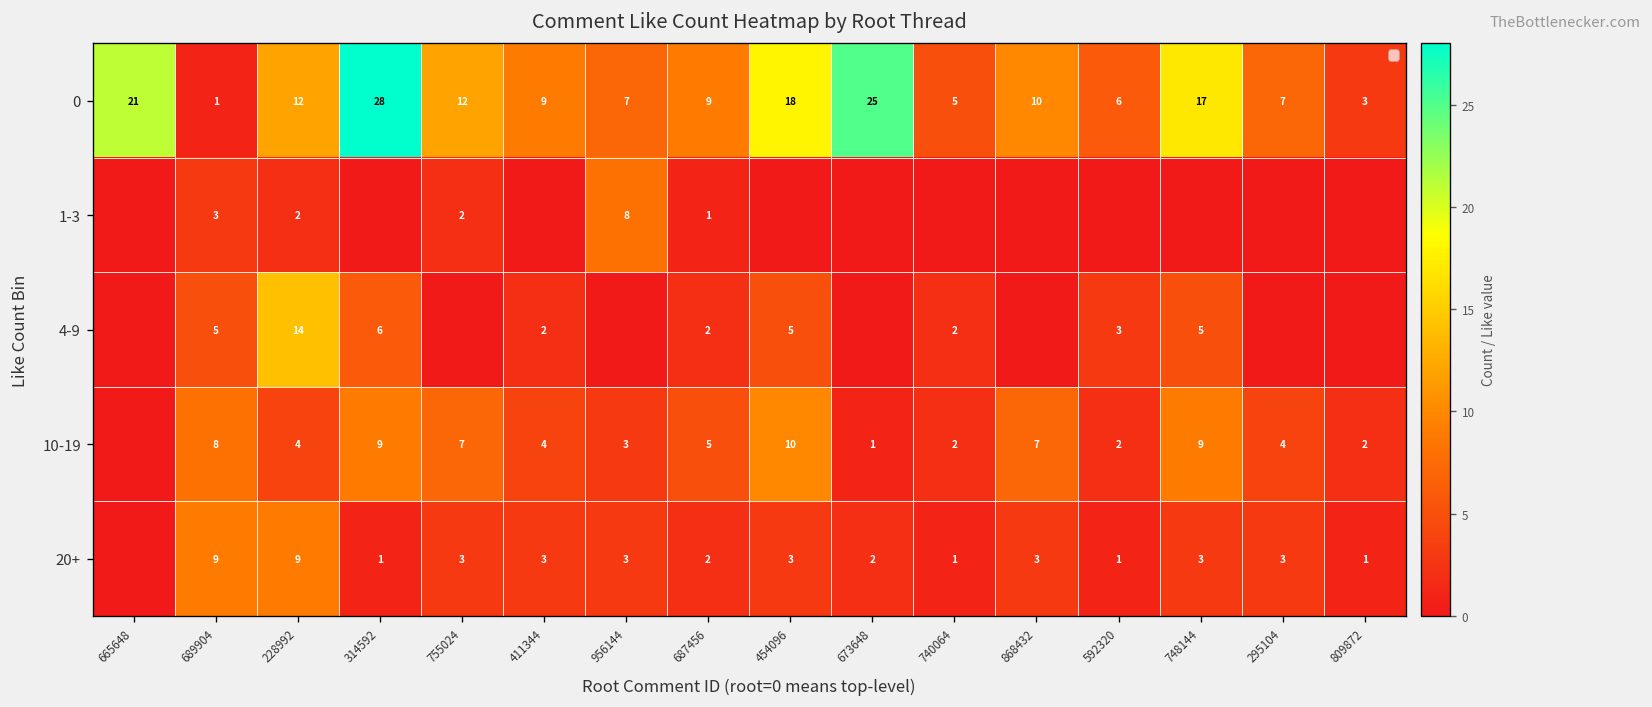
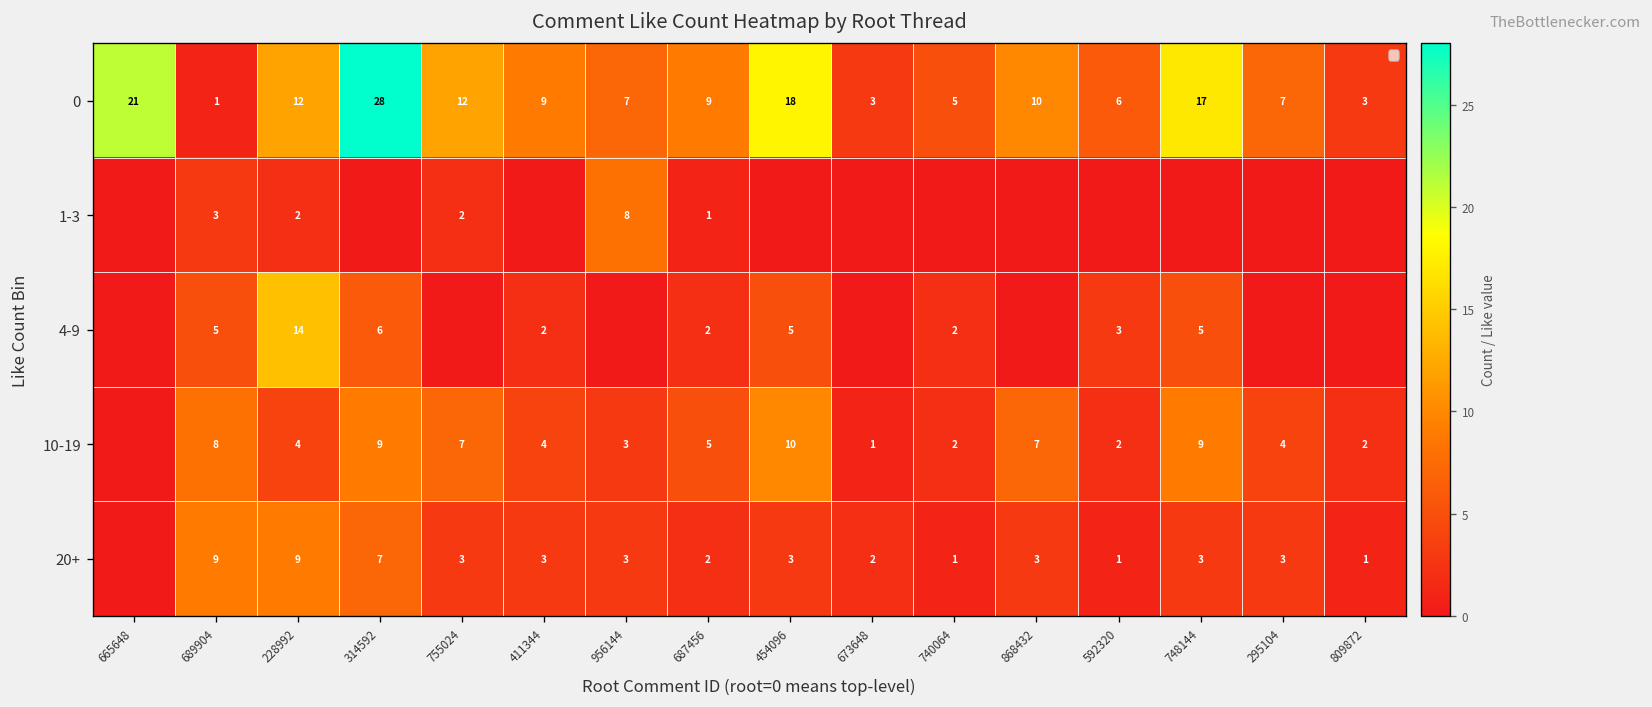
0, 673648: 25 -> 3
20+, 314592: 1 -> 7
